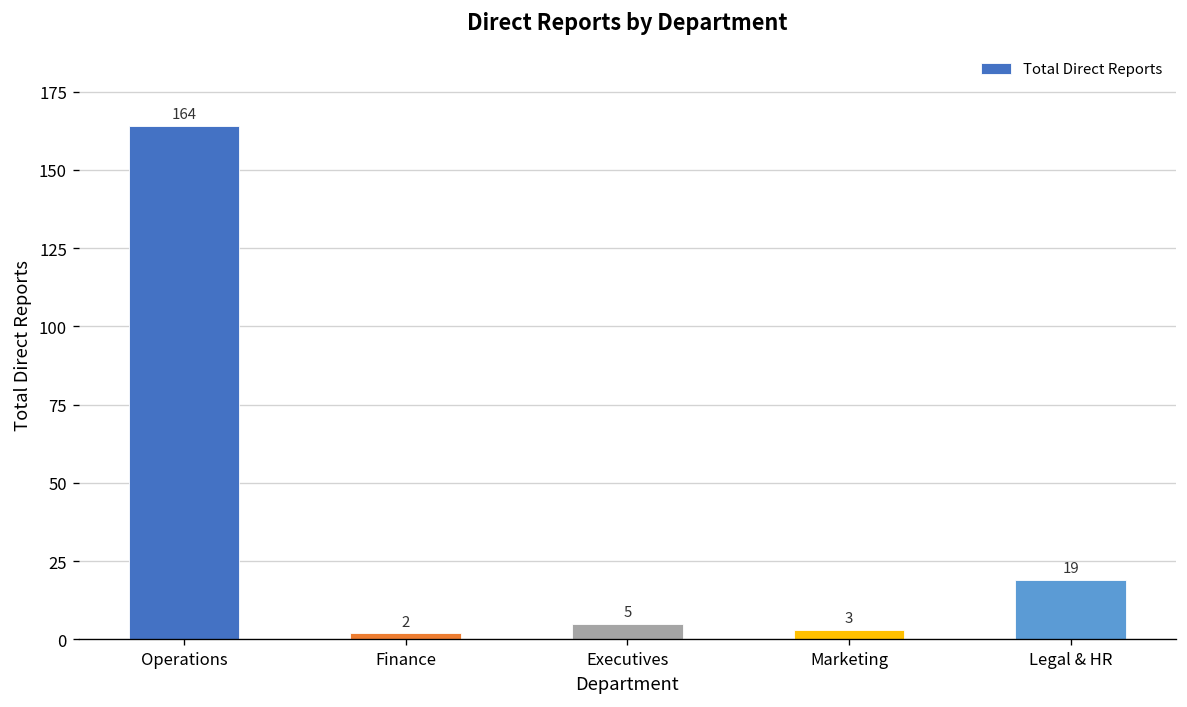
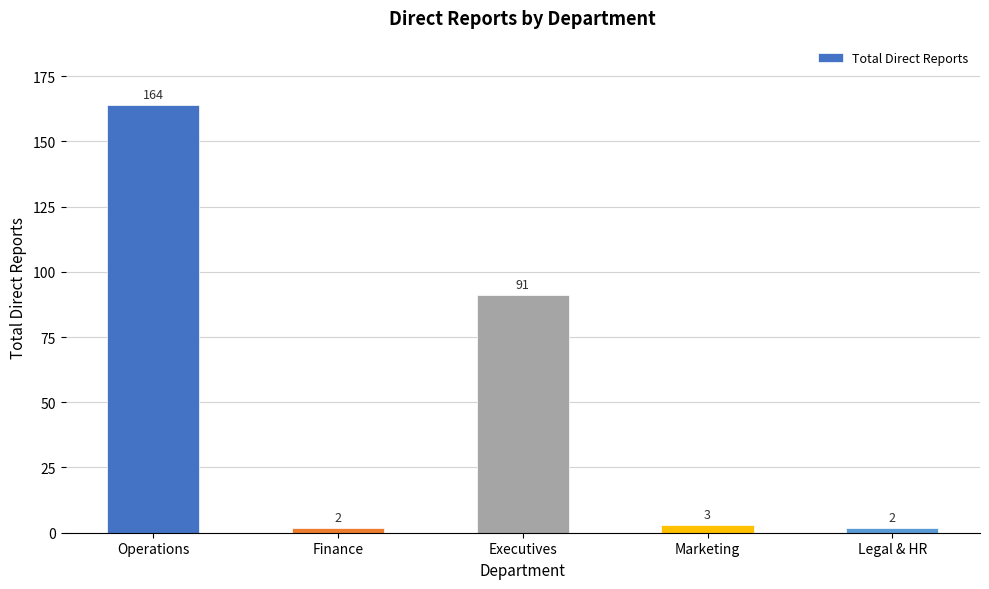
Executives: 5 -> 91
Legal & HR: 19 -> 2
